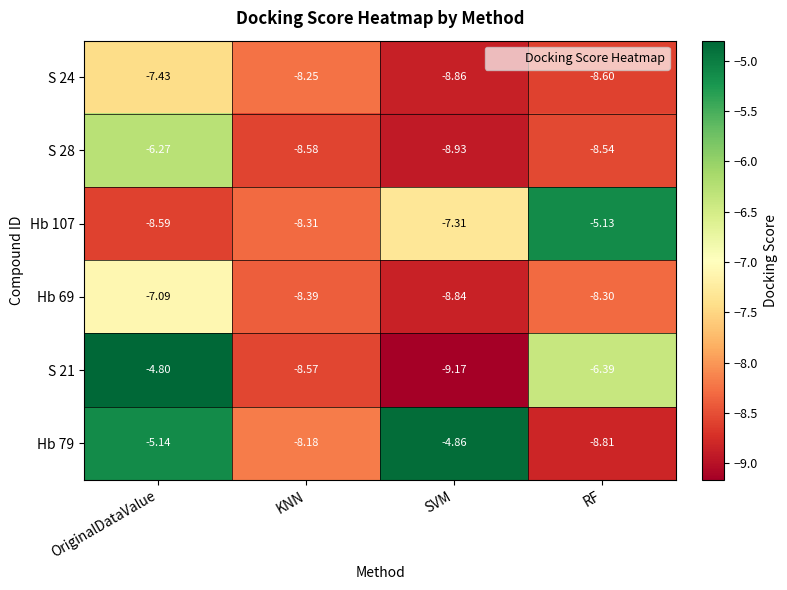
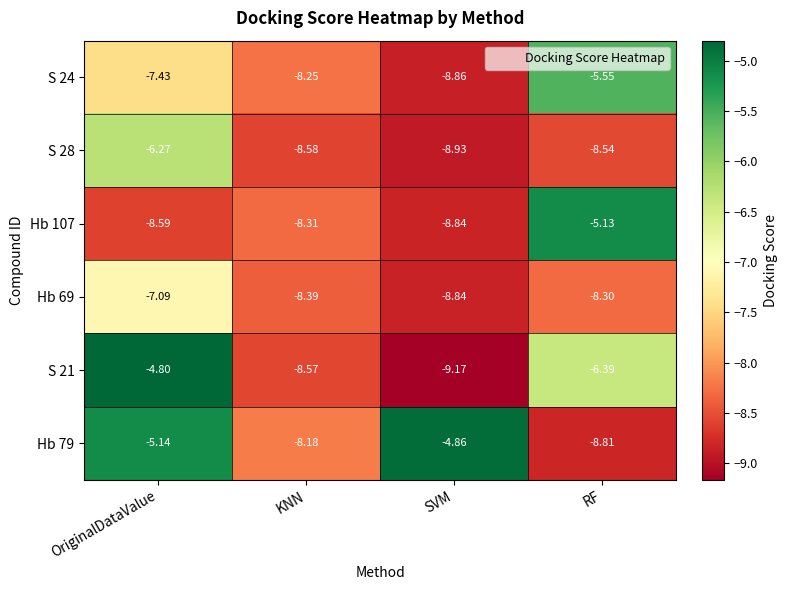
S 24, RF: -8.60 -> -5.55
Hb 107, SVM: -7.31 -> -8.84
